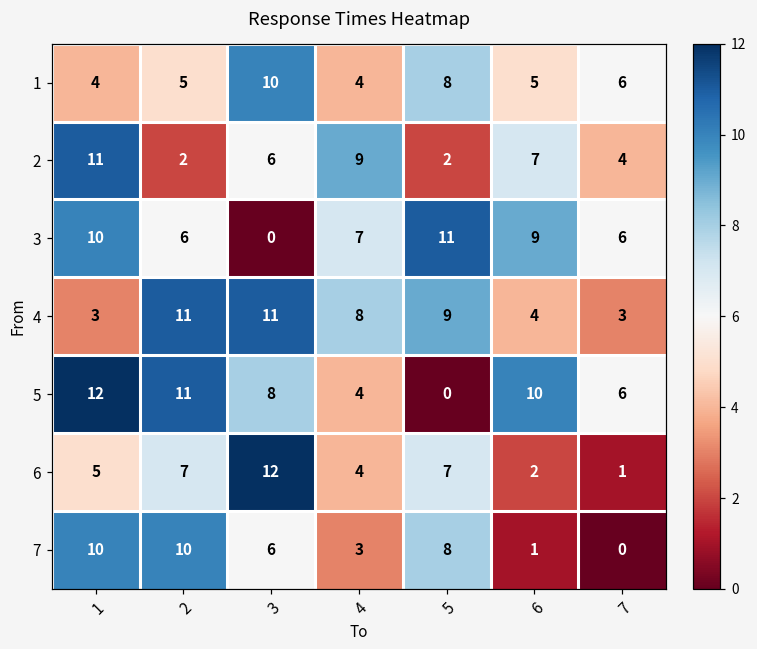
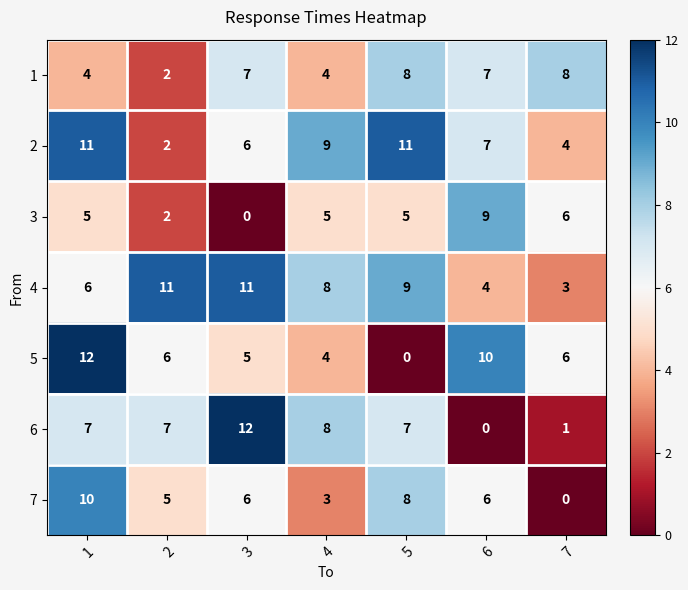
1, 2: 5 -> 2
1, 3: 10 -> 7
1, 6: 5 -> 7
1, 7: 6 -> 8
2, 5: 2 -> 11
3, 1: 10 -> 5
3, 2: 6 -> 2
3, 4: 7 -> 5
3, 5: 11 -> 5
4, 1: 3 -> 6
5, 2: 11 -> 6
5, 3: 8 -> 5
6, 1: 5 -> 7
6, 4: 4 -> 8
6, 6: 2 -> 0
7, 2: 10 -> 5
7, 6: 1 -> 6
